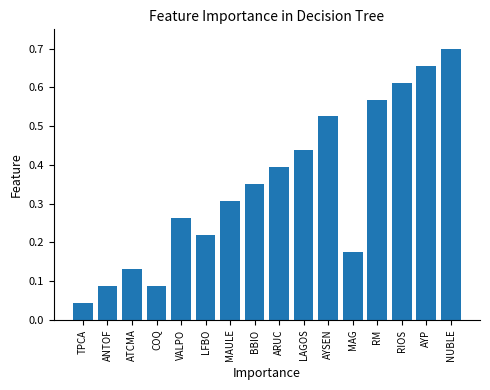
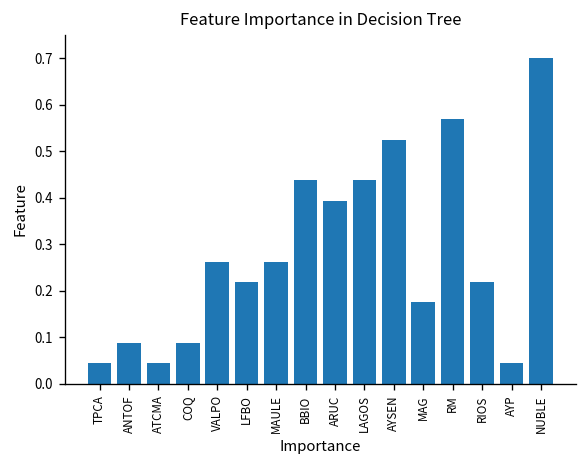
ATCMA: 0.13 -> 0.04
MAULE: 0.31 -> 0.26
BBIO: 0.35 -> 0.44
RIOS: 0.61 -> 0.22
AYP: 0.66 -> 0.04
